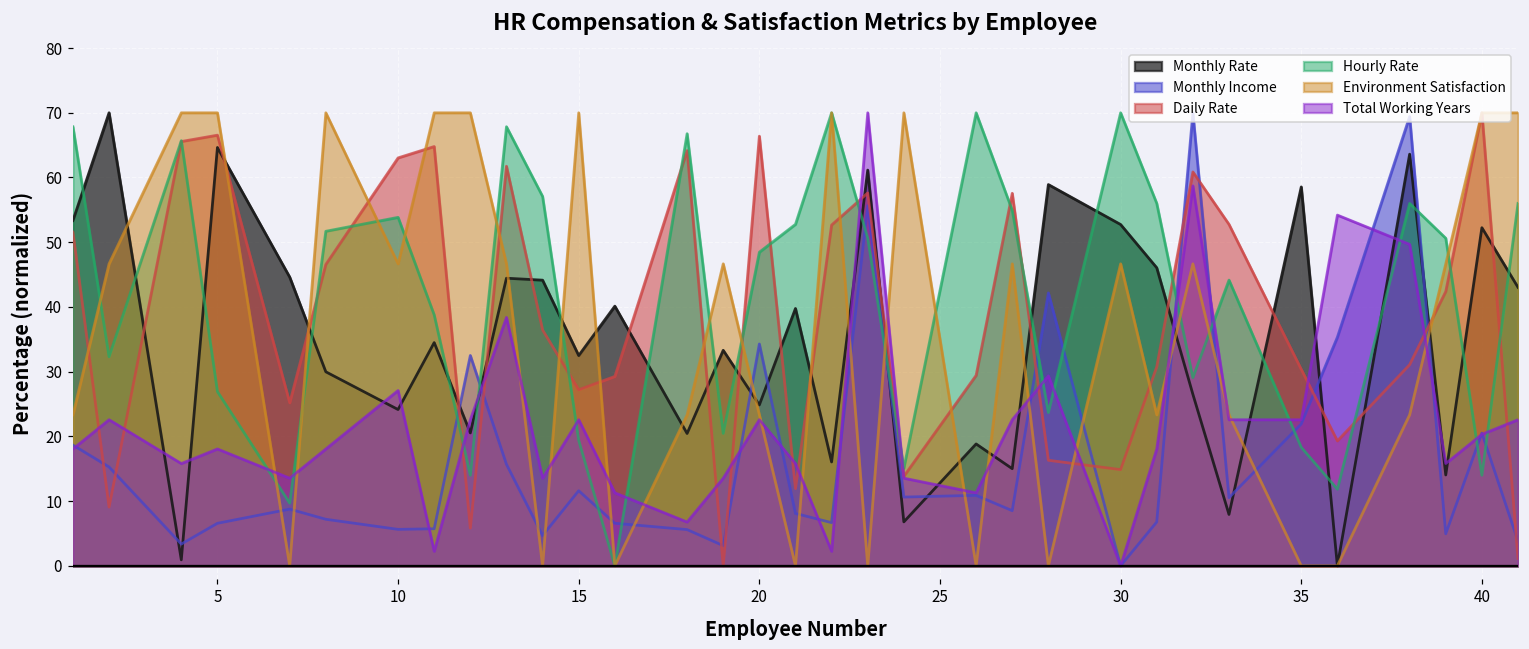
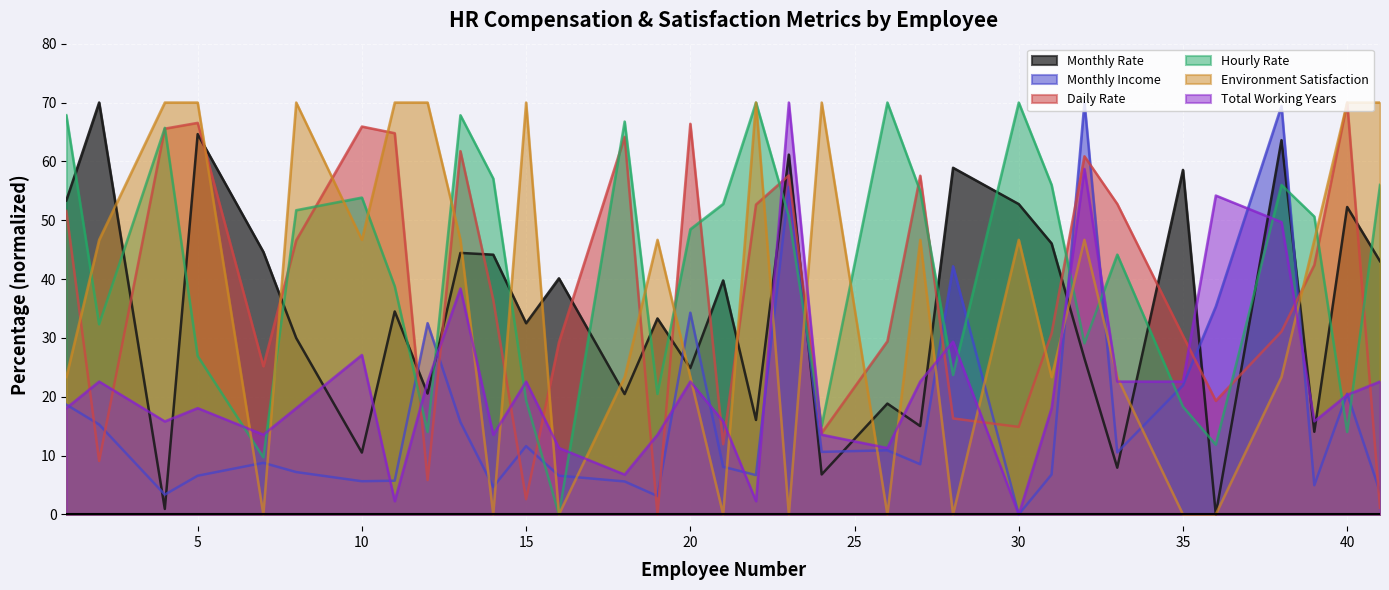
Monthly Rate, 10: 24 -> 11
Daily Rate, 10: 63 -> 66
Daily Rate, 15: 27 -> 3
